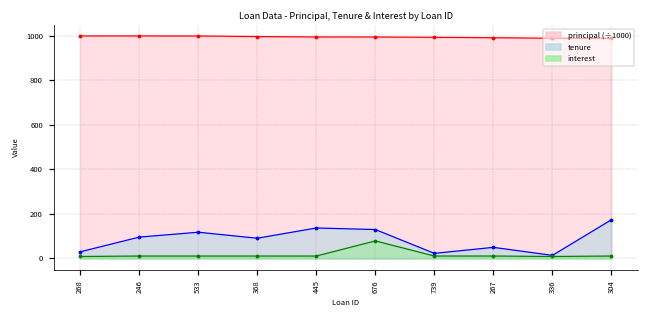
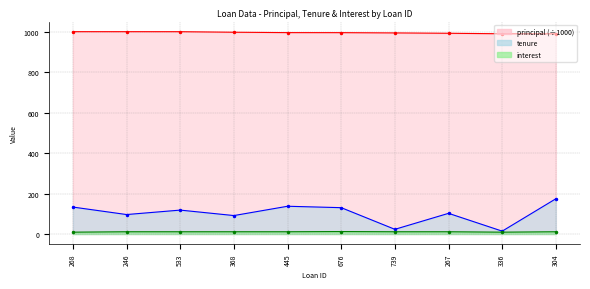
tenure, 268: 30 -> 130
interest, 676: 80 -> 10
tenure, 267: 50 -> 100
